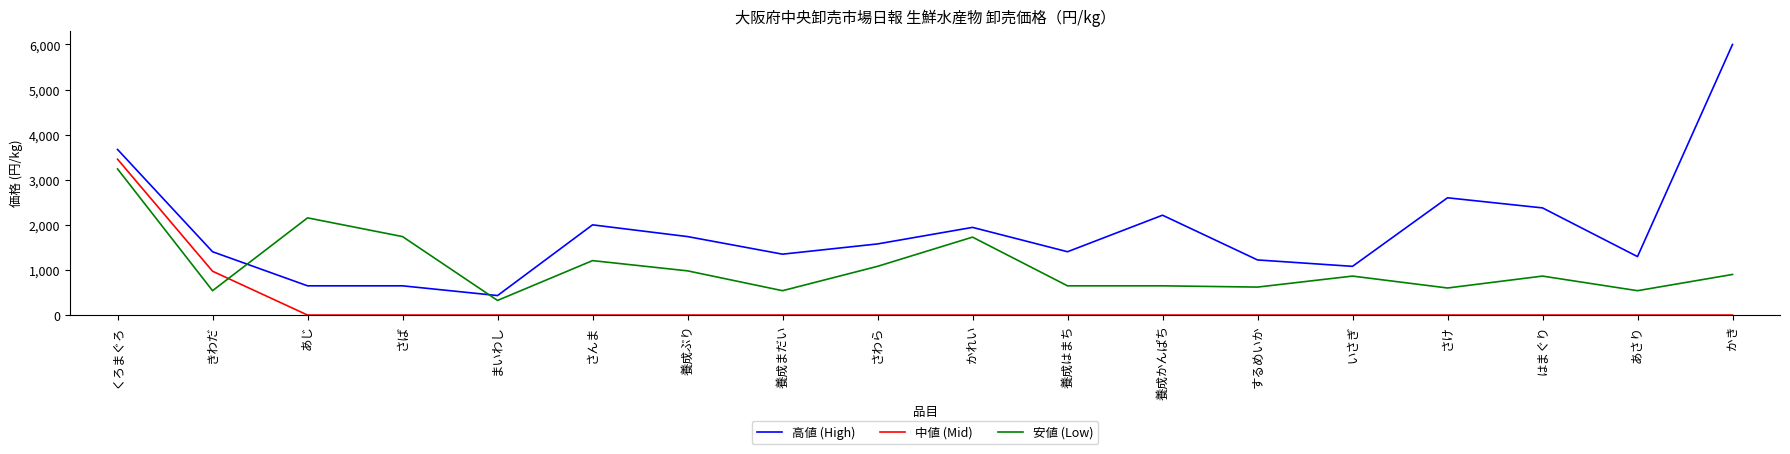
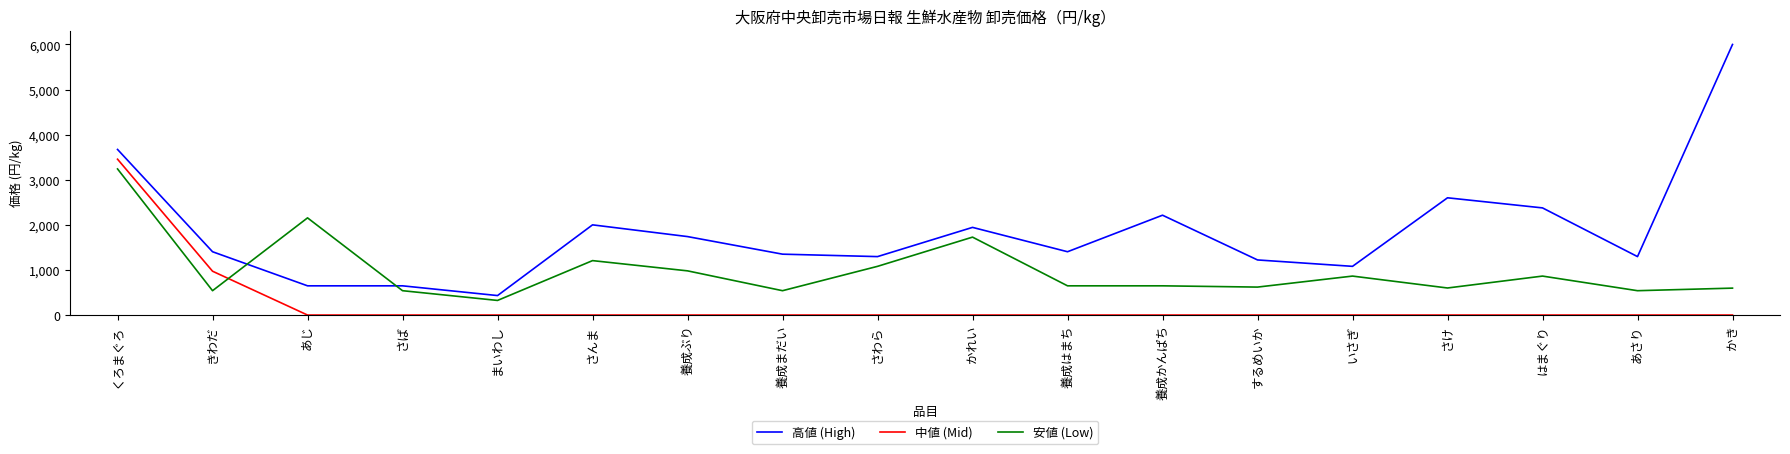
安値 (Low), さば: 1,700 -> 500
高値 (High), さわら: 1,600 -> 1,300
安値 (Low), かき: 900 -> 600
